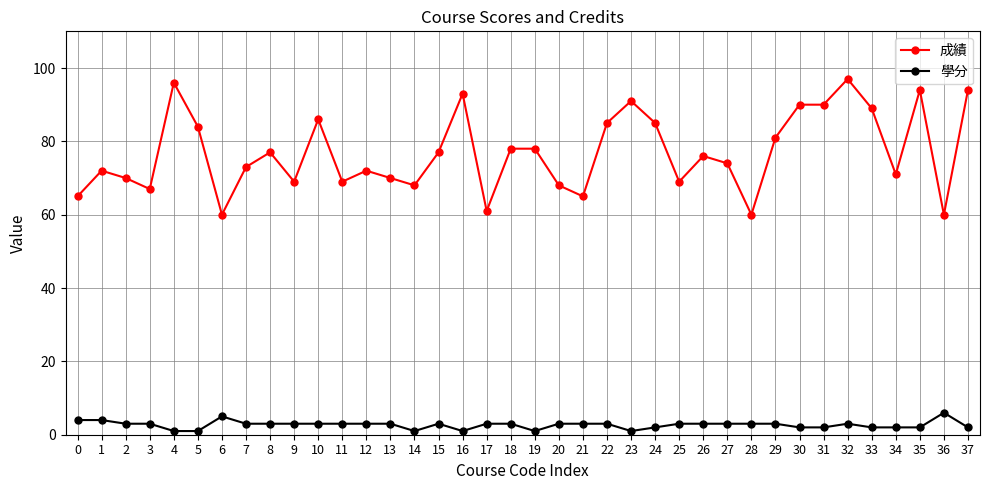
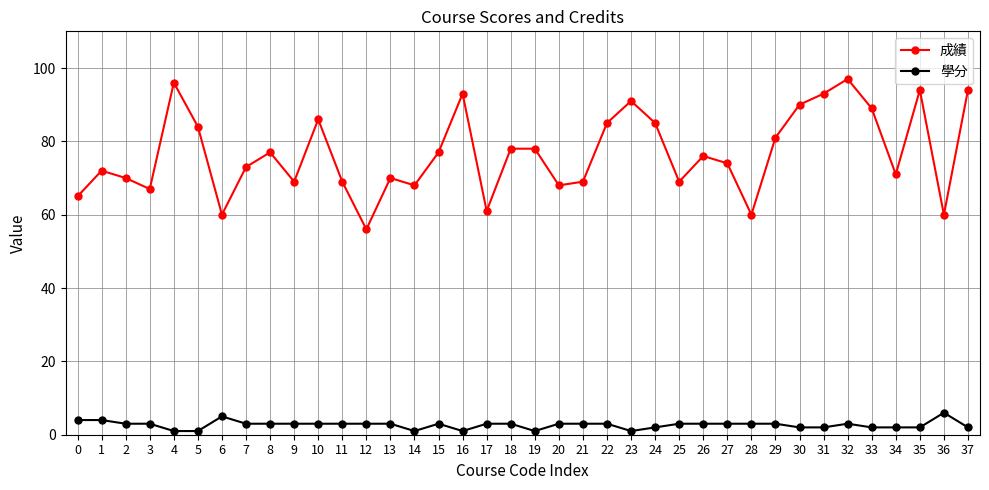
成績, 12: 72 -> 56
成績, 21: 65 -> 69
成績, 31: 90 -> 93
